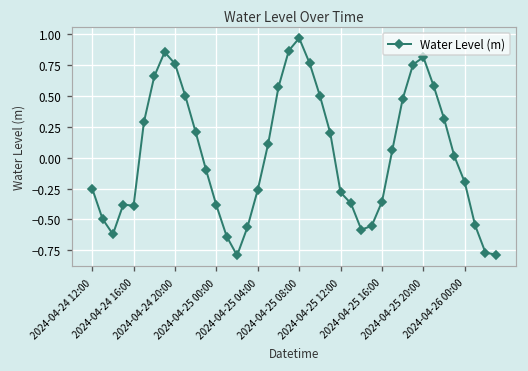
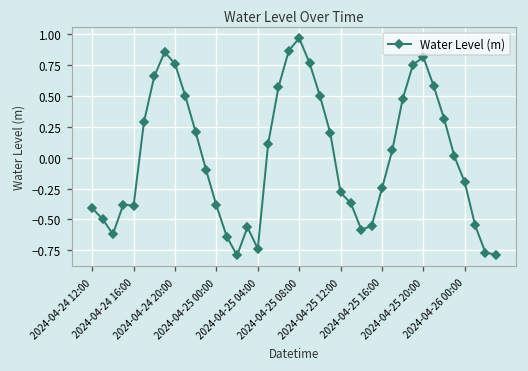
2024-04-24 12:00: -0.25 -> -0.41
2024-04-25 04:00: -0.26 -> -0.74
2024-04-25 16:00: -0.36 -> -0.25
